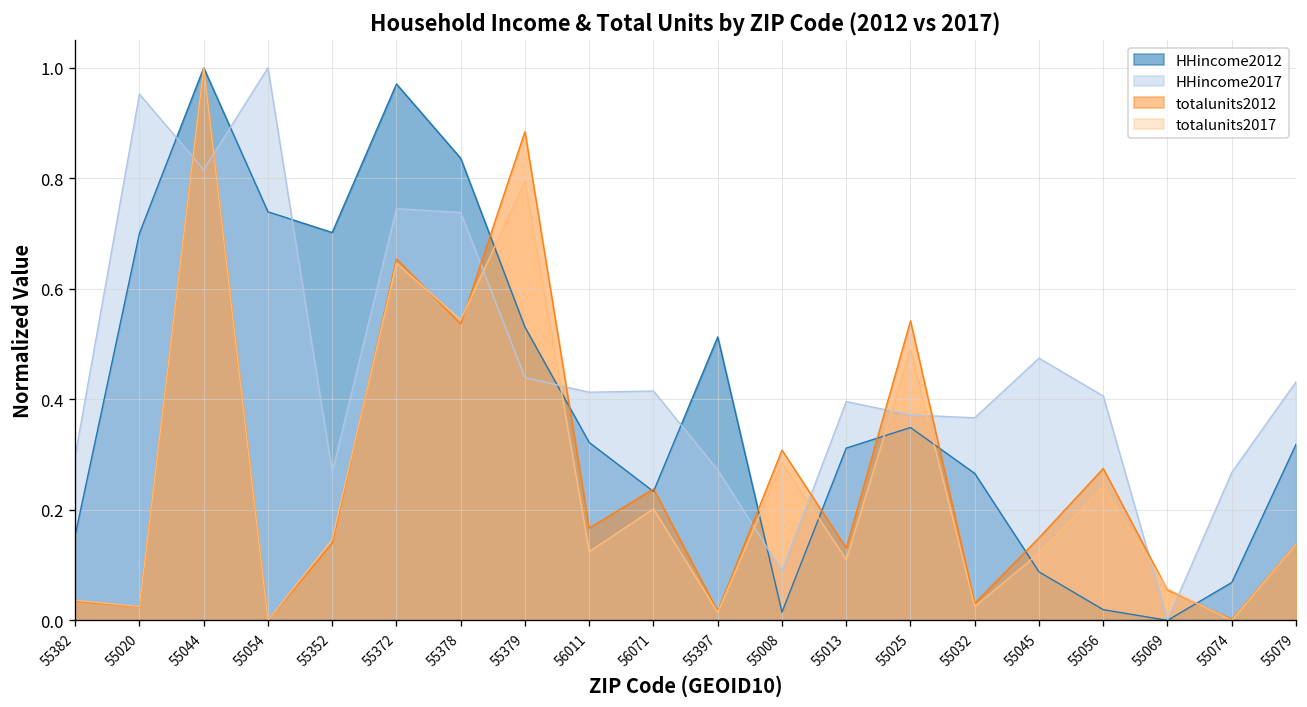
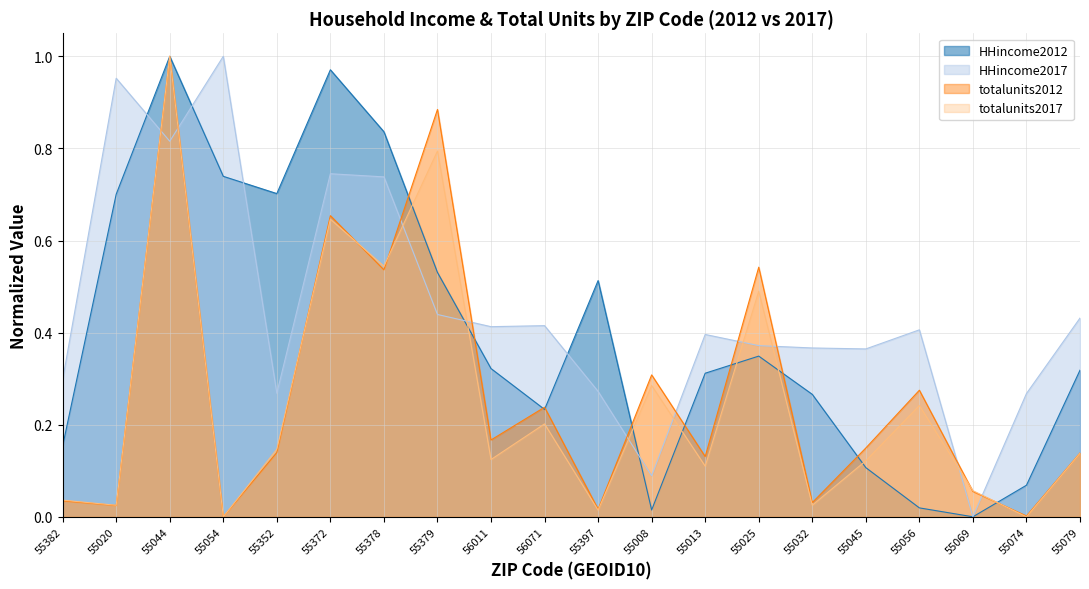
HHincome2012, 55045: 0.09 -> 0.11
HHincome2017, 55045: 0.47 -> 0.36
